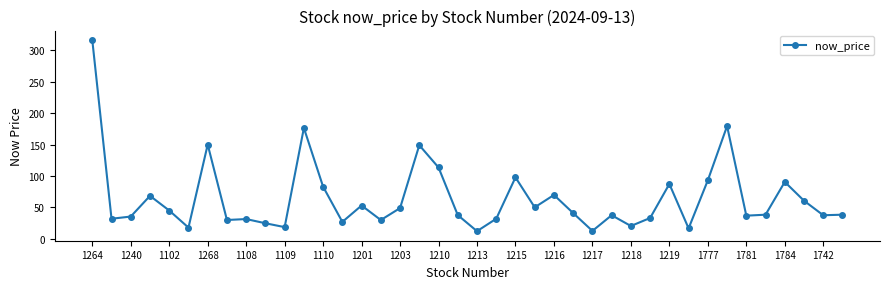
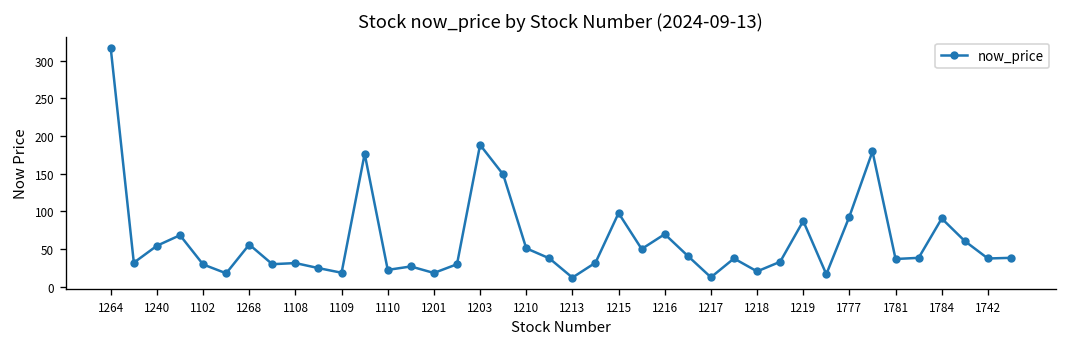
1240: 40 -> 50
1102: 40 -> 30
1268: 150 -> 60
1110: 80 -> 20
1201: 50 -> 20
1203: 50 -> 190
1210: 110 -> 50
